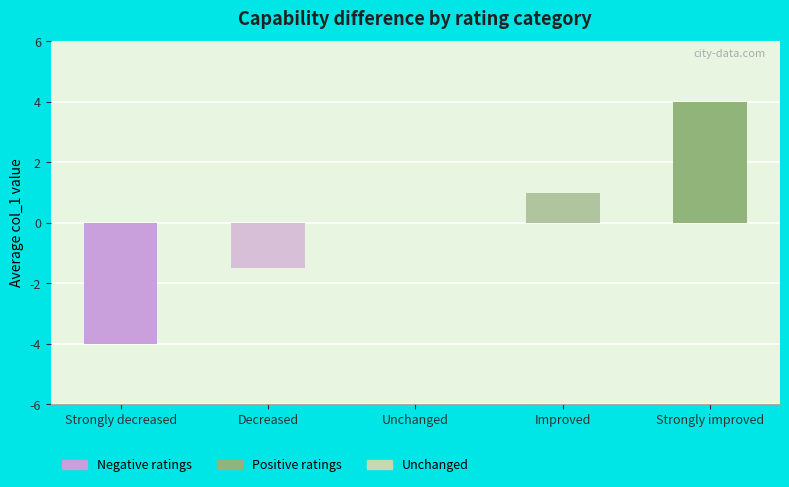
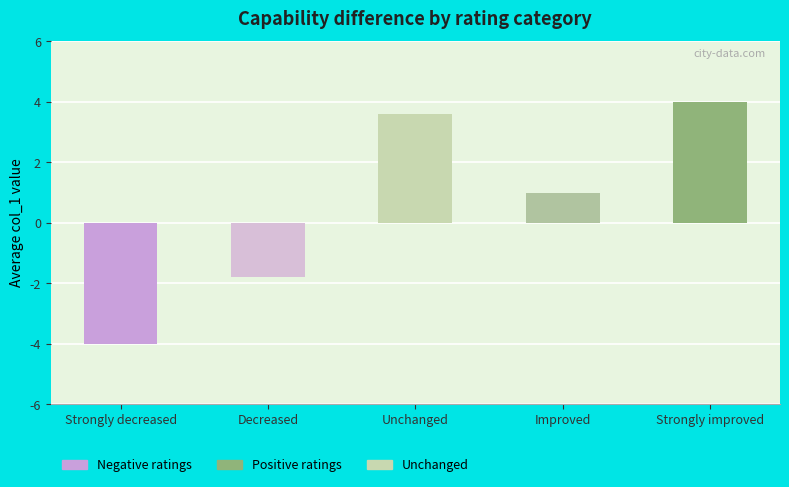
Decreased: -1.5 -> -1.8
Unchanged: 0.0 -> 3.6
